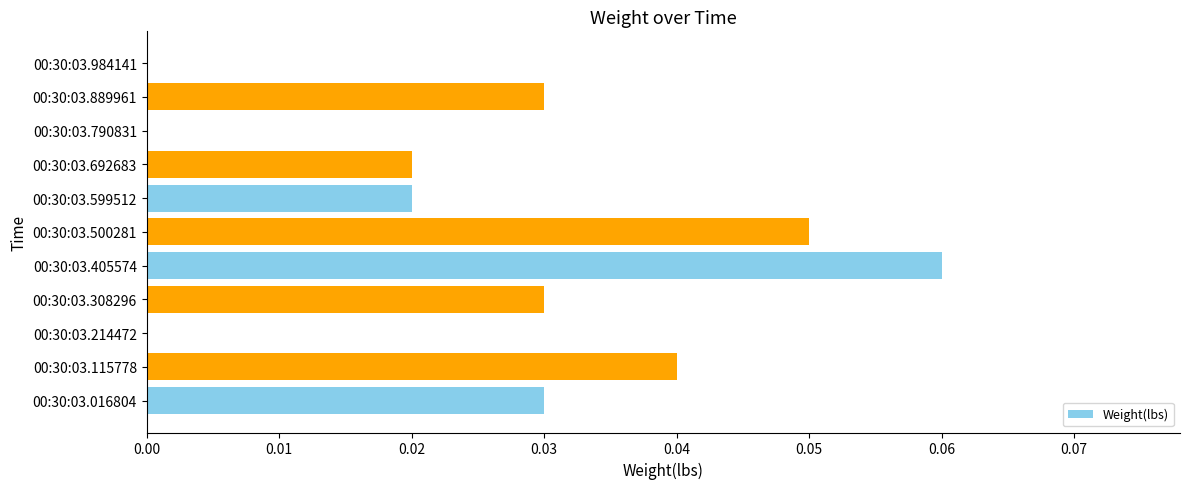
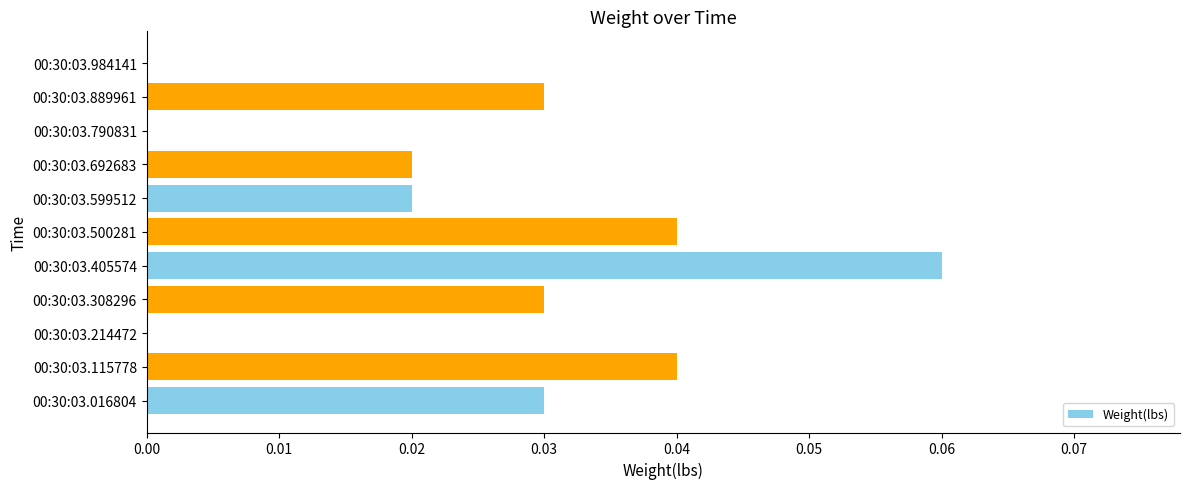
00:30:03.500281: 0.05 -> 0.04
